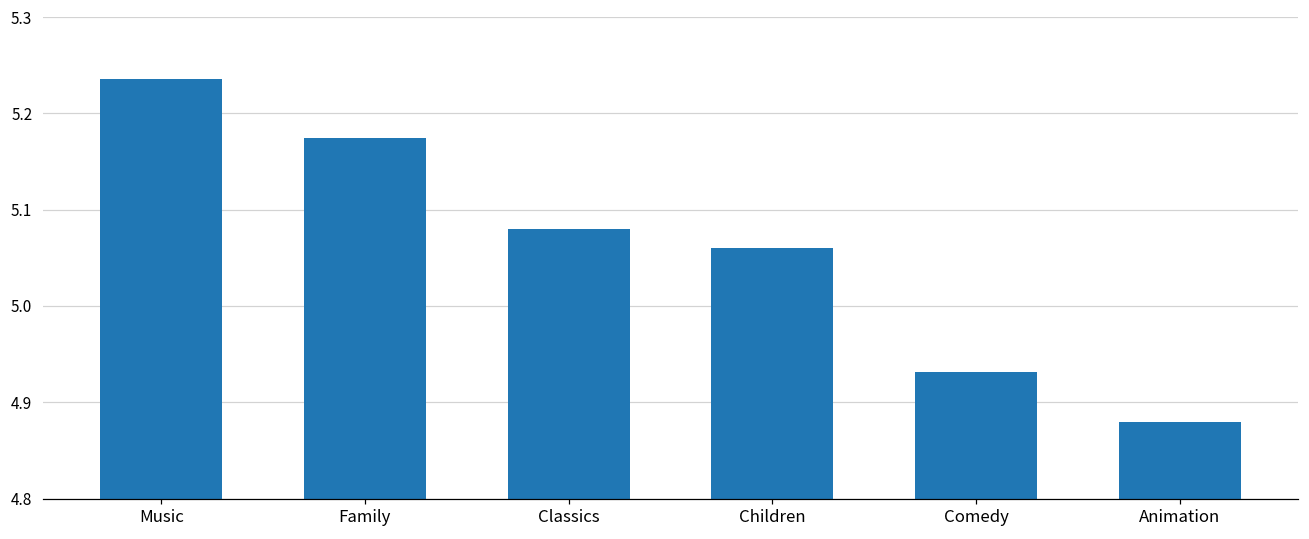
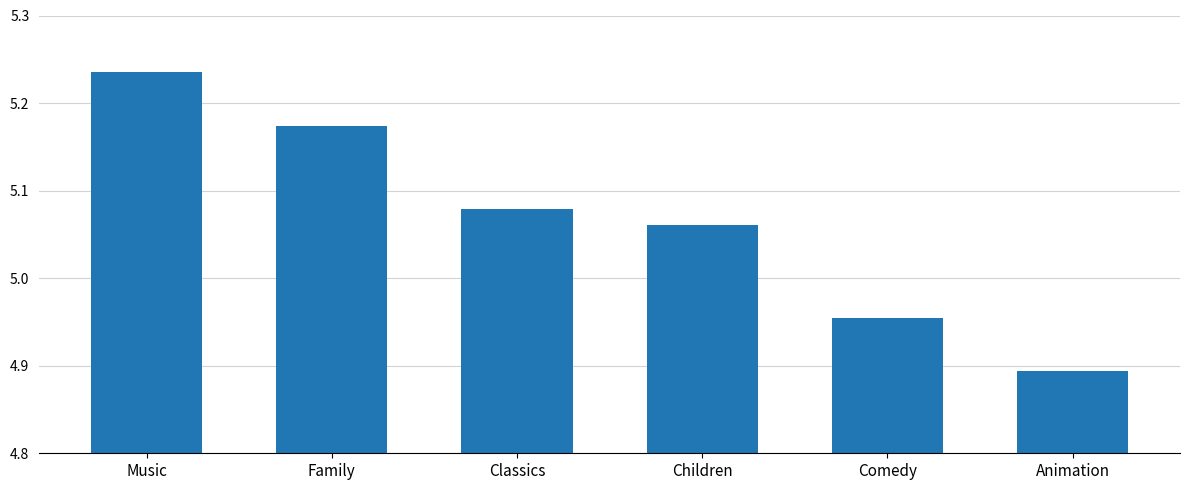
Comedy: 4.93 -> 4.95
Animation: 4.88 -> 4.89
